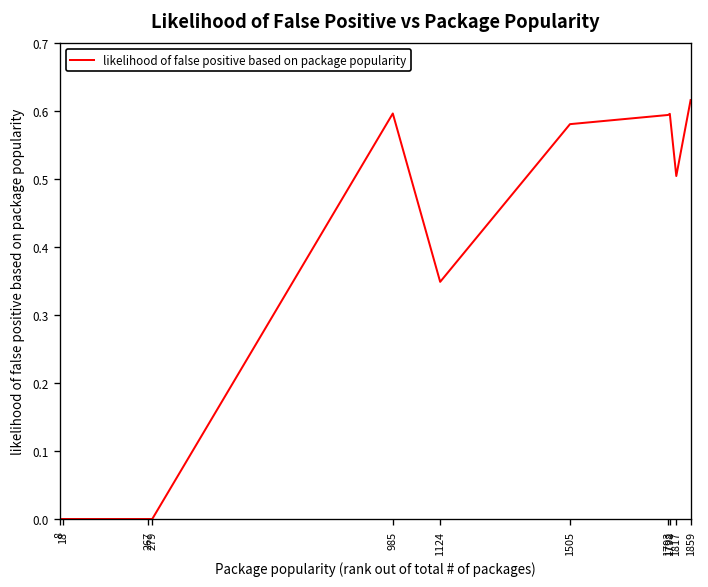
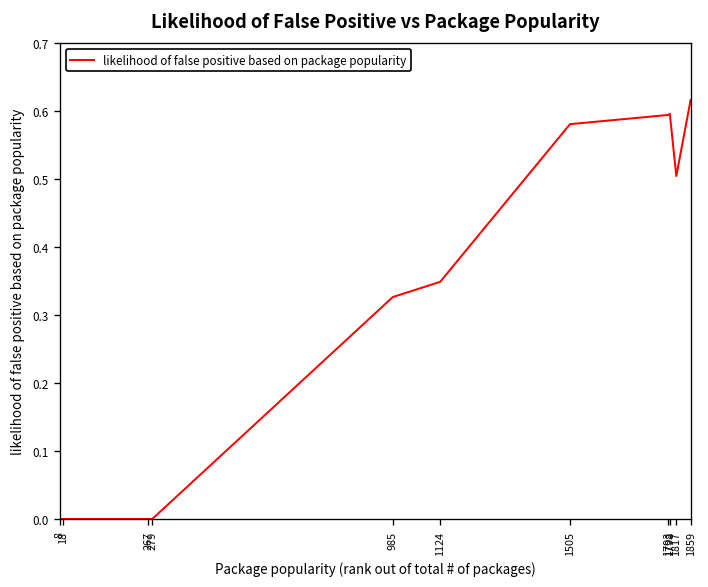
985: 0.60 -> 0.33
